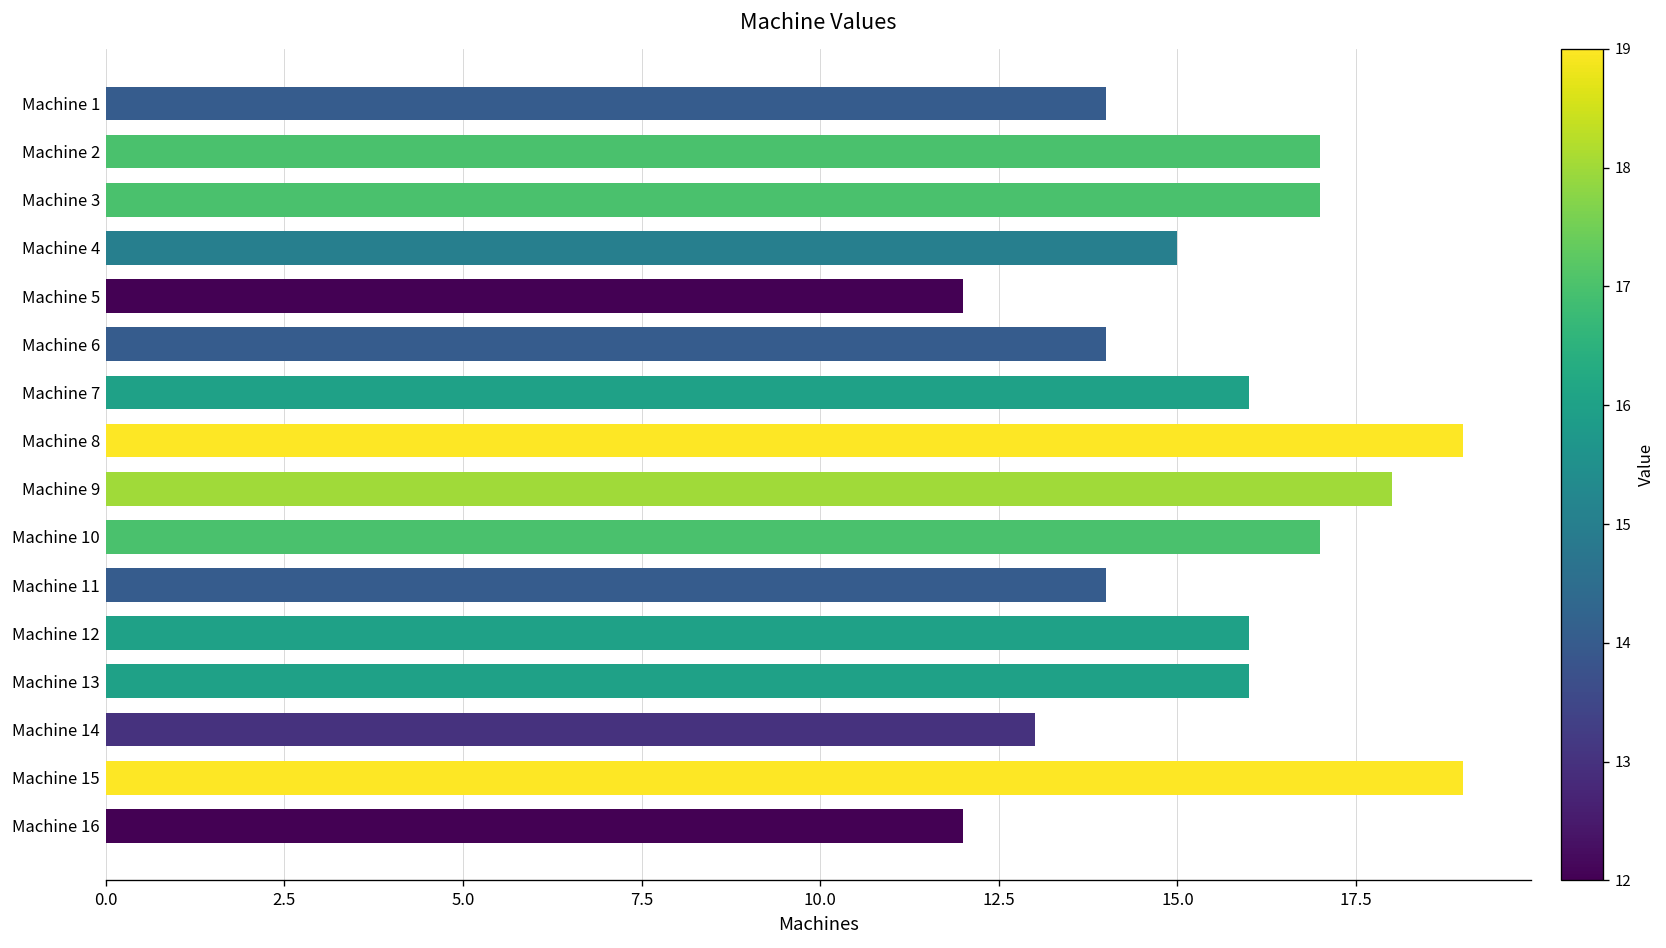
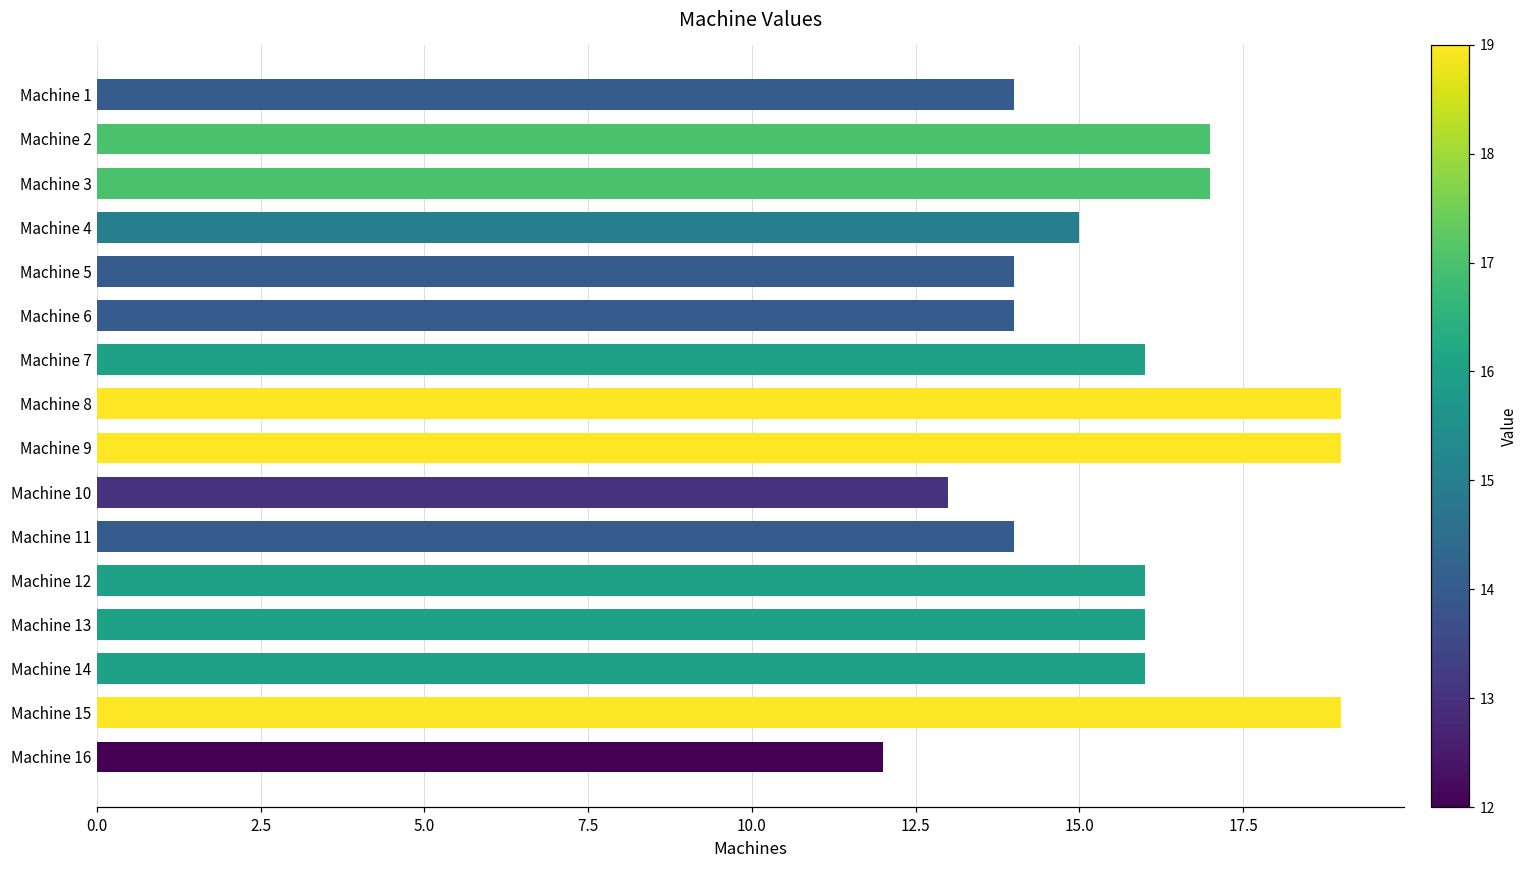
Machine 5: 12 -> 14
Machine 9: 18 -> 19
Machine 10: 17 -> 13
Machine 14: 13 -> 16
